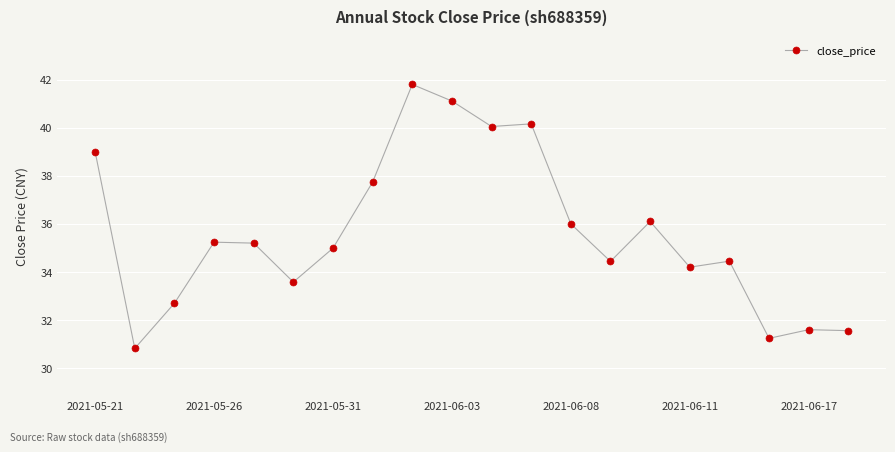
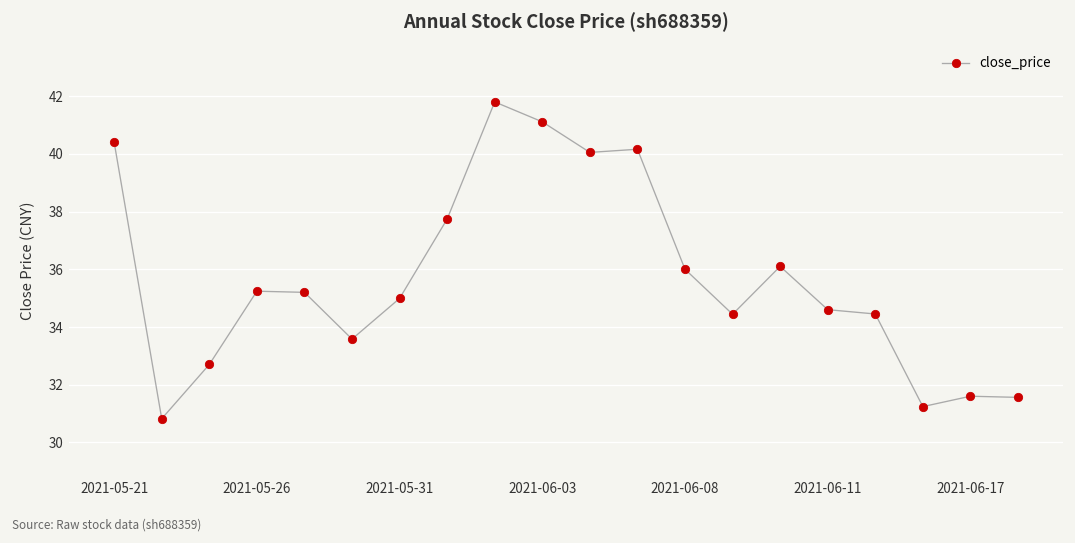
2021-05-21: 39.0 -> 40.4
2021-06-11: 34.2 -> 34.6
